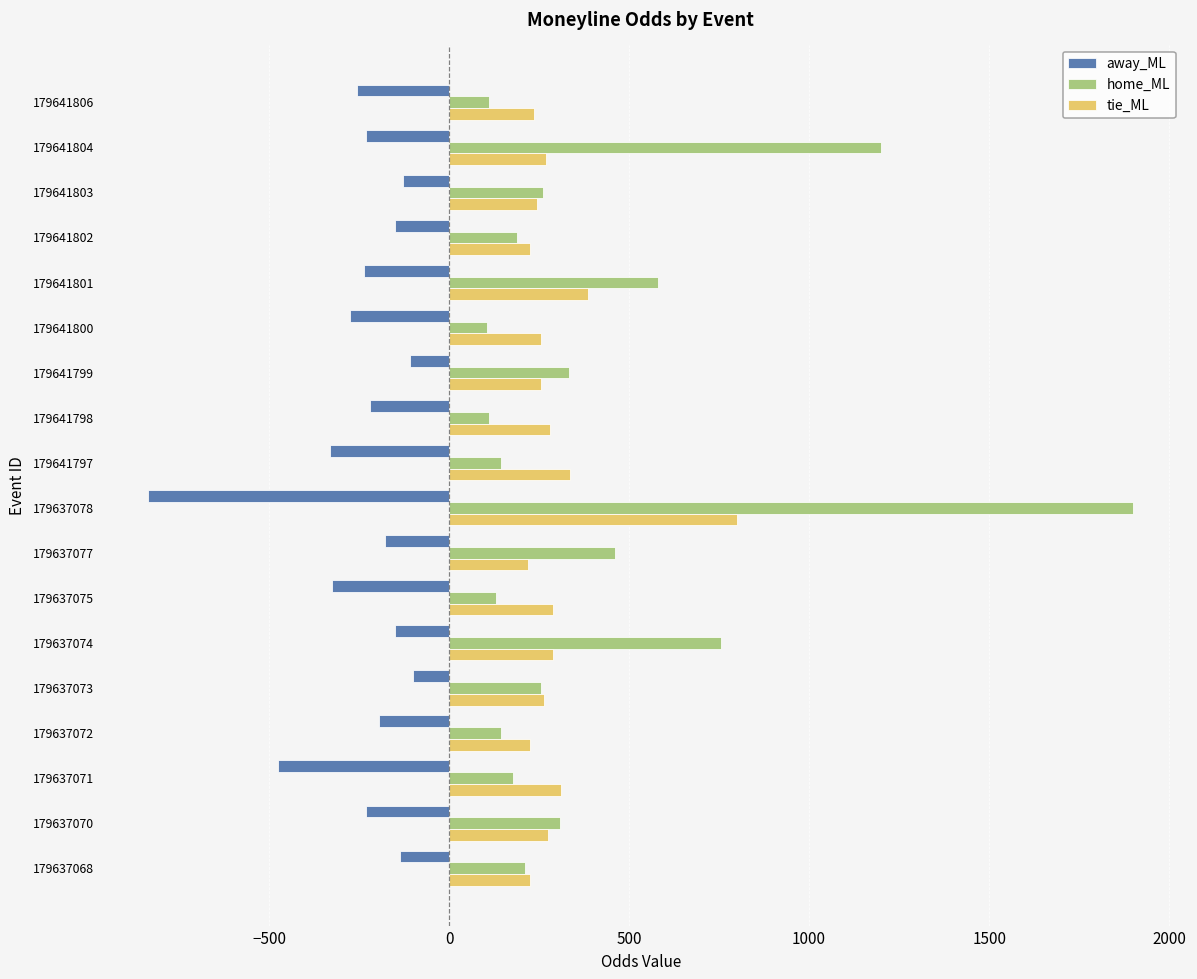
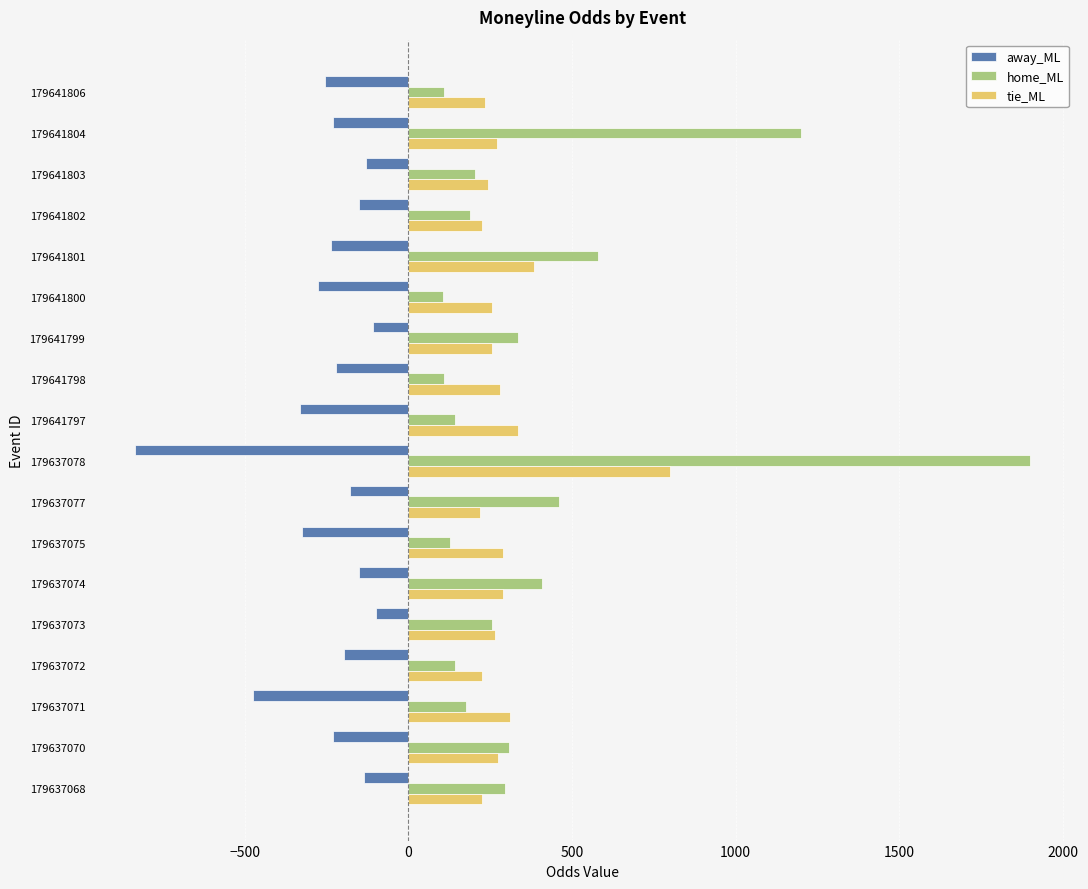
home_ML, 179641803: 260 -> 210
home_ML, 179637074: 750 -> 410
home_ML, 179637068: 210 -> 300
